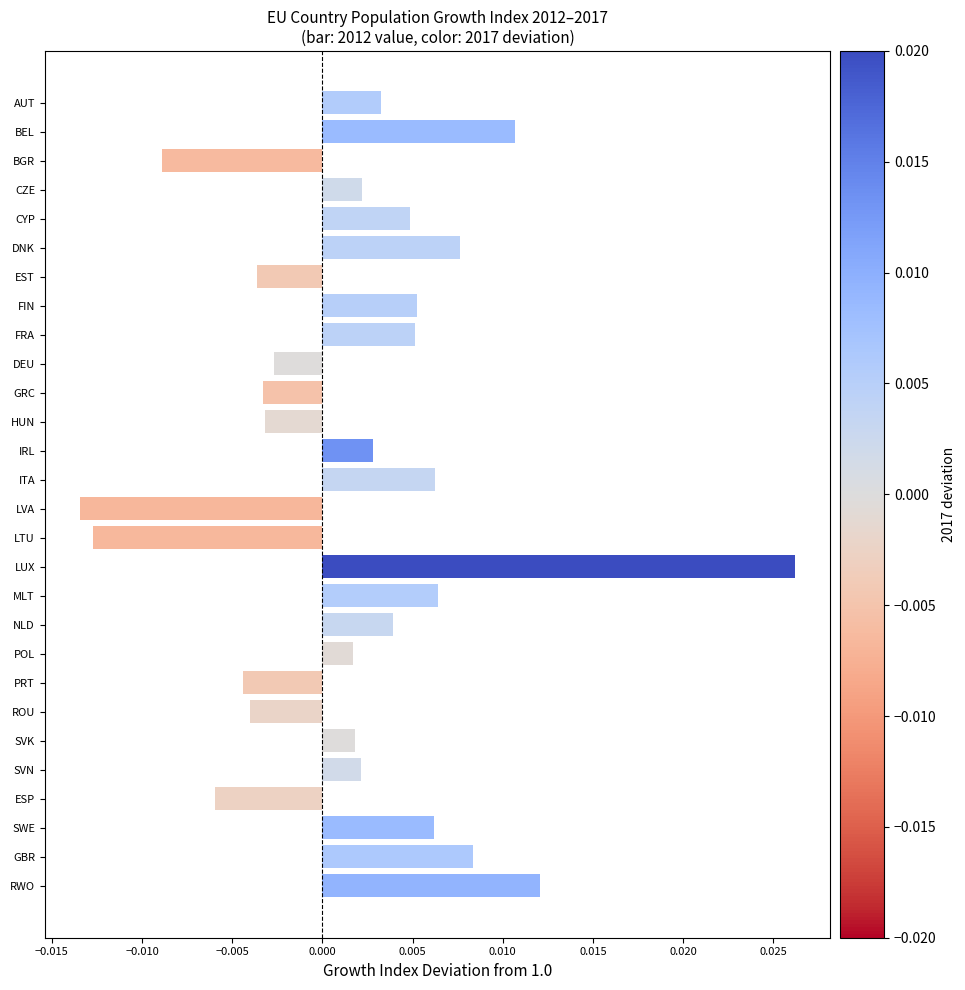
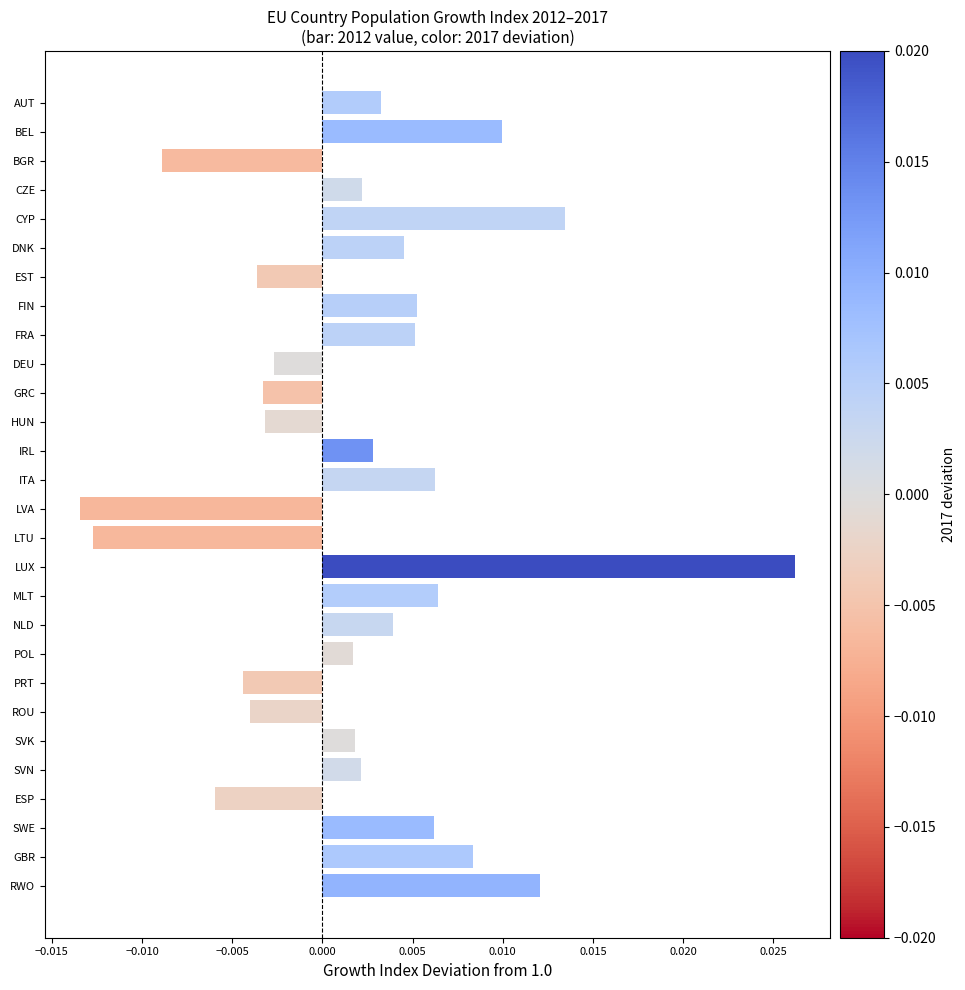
BEL: 0.0107 -> 0.0099
CYP: 0.0049 -> 0.0135
DNK: 0.0076 -> 0.0045
